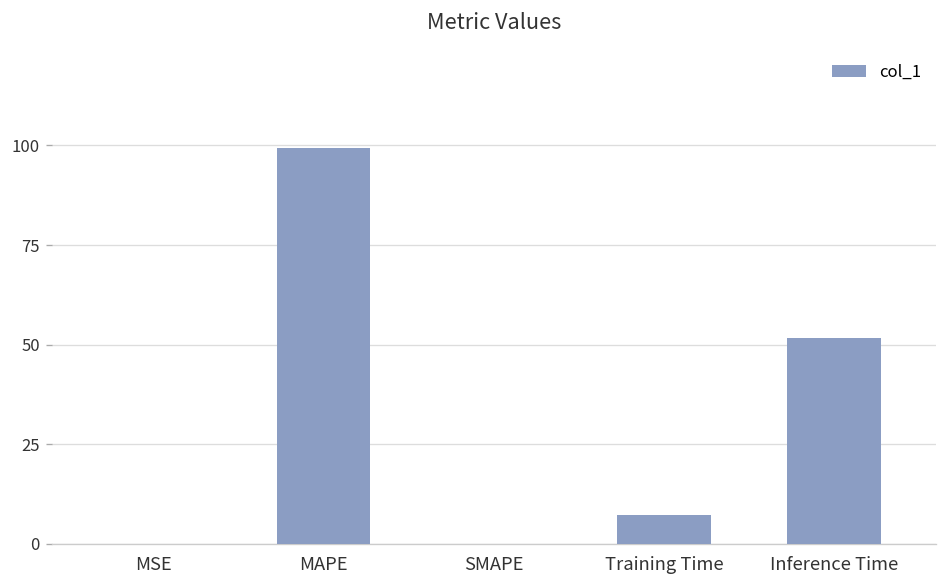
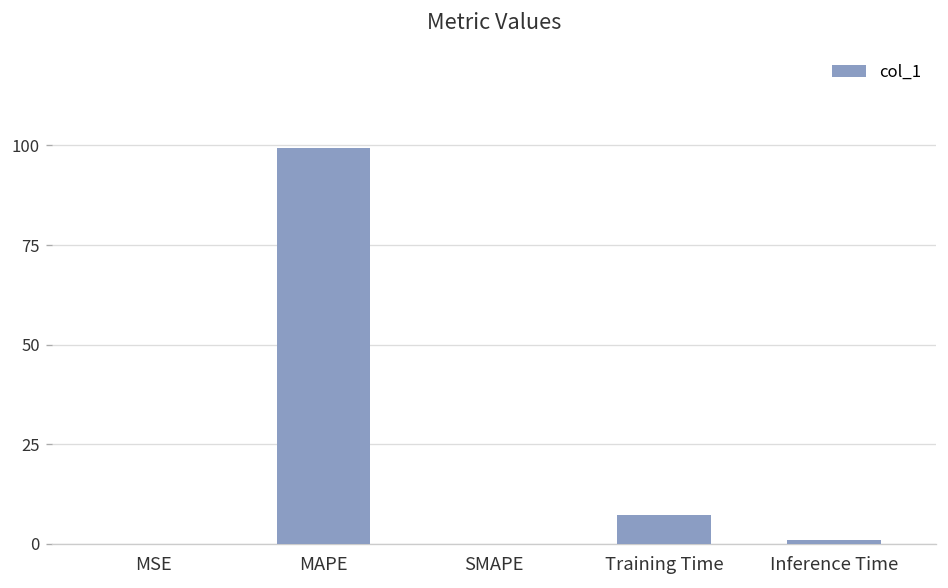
Inference Time: 52 -> 1
